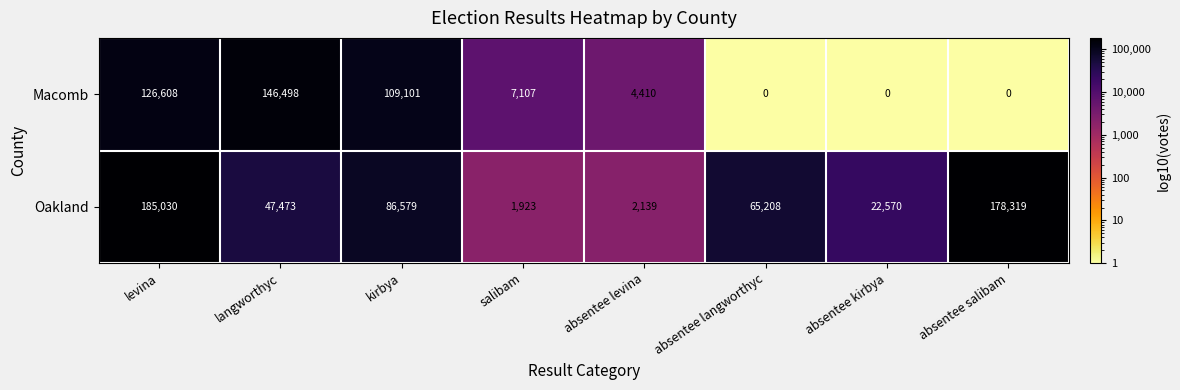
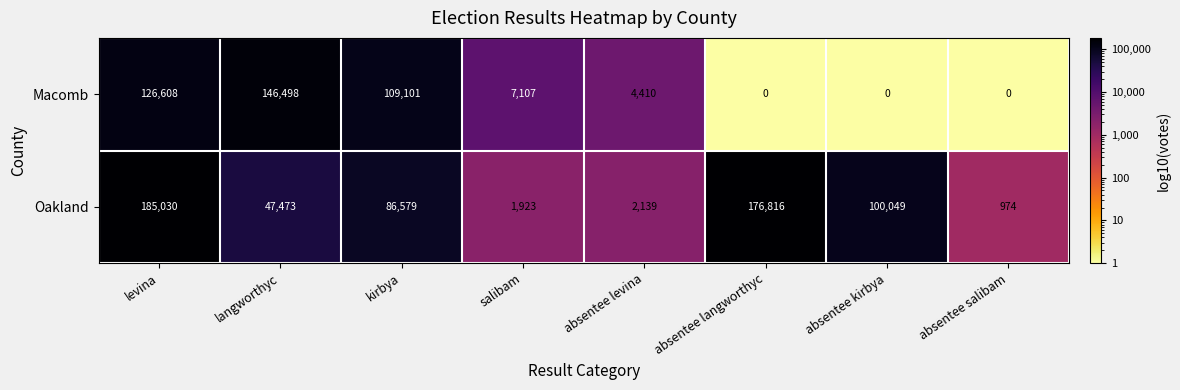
Oakland, absentee langworthyc: 65,208 -> 176,816
Oakland, absentee kirbya: 22,570 -> 100,049
Oakland, absentee salibam: 178,319 -> 974
